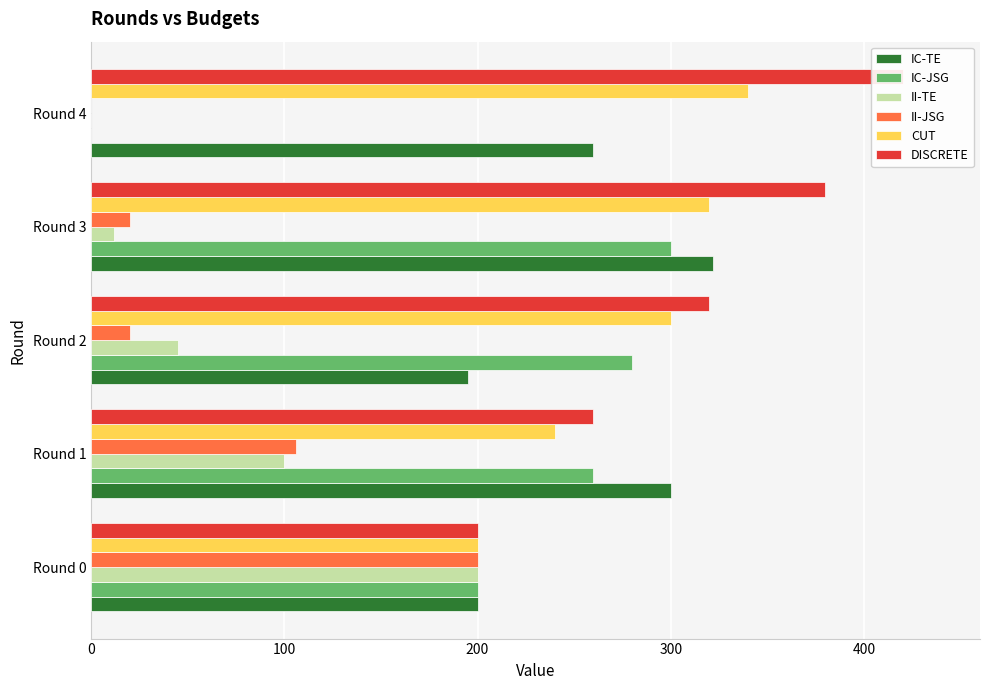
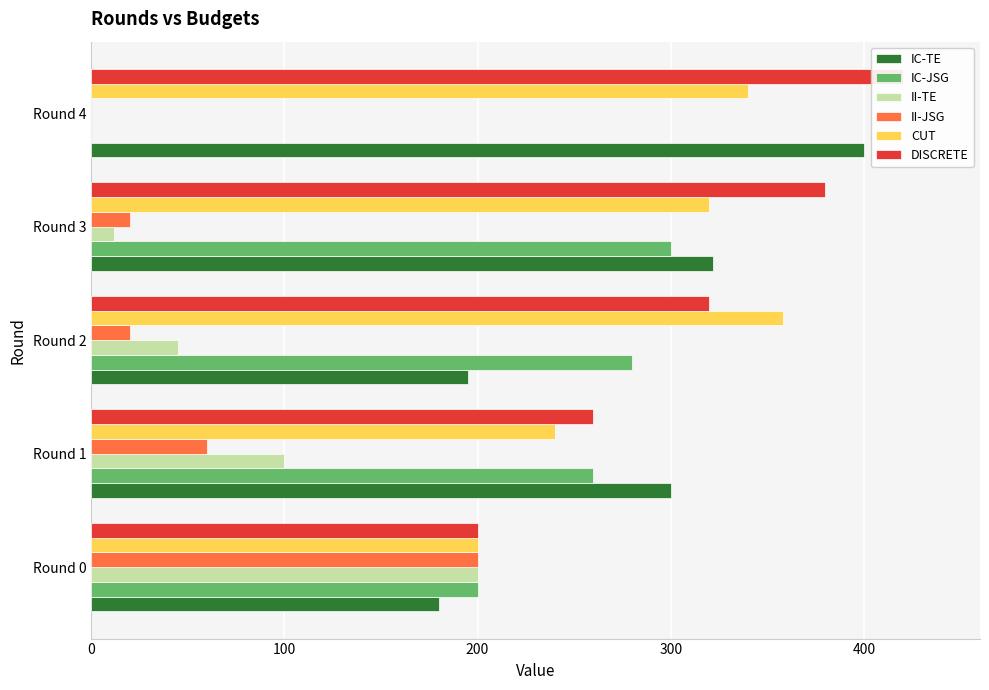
IC-TE, Round 4: 260 -> 400
CUT, Round 2: 300 -> 358
II-JSG, Round 1: 106 -> 60
IC-TE, Round 0: 200 -> 180
